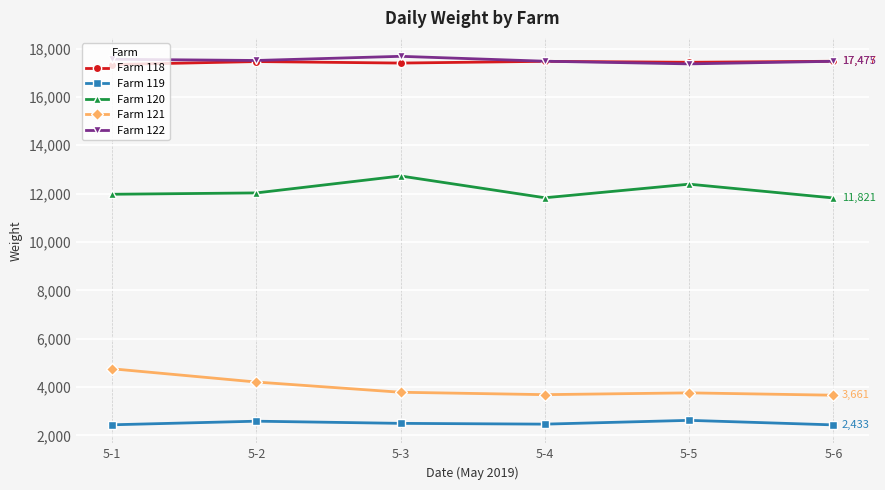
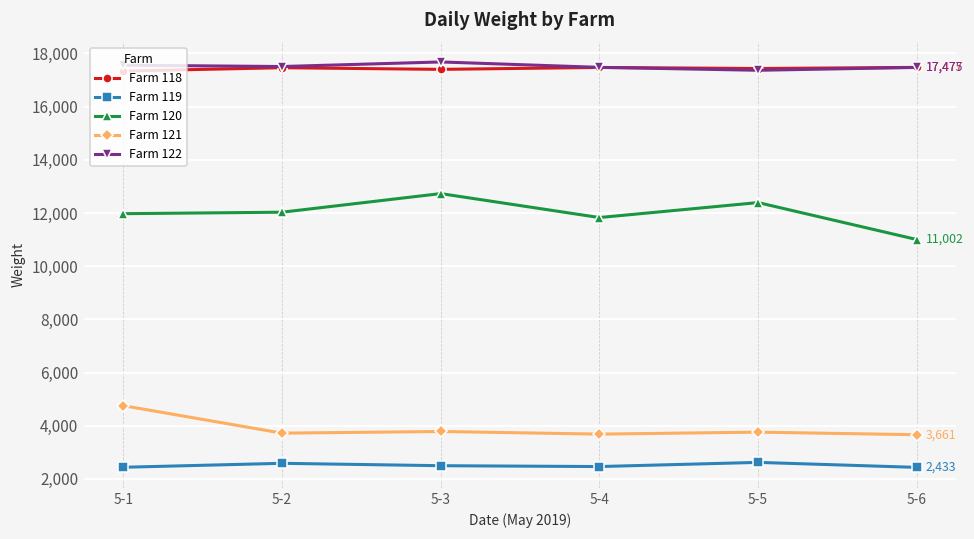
Farm 121, 5-2: 4,200 -> 3,700
Farm 120, 5-6: 11,821 -> 11,002
